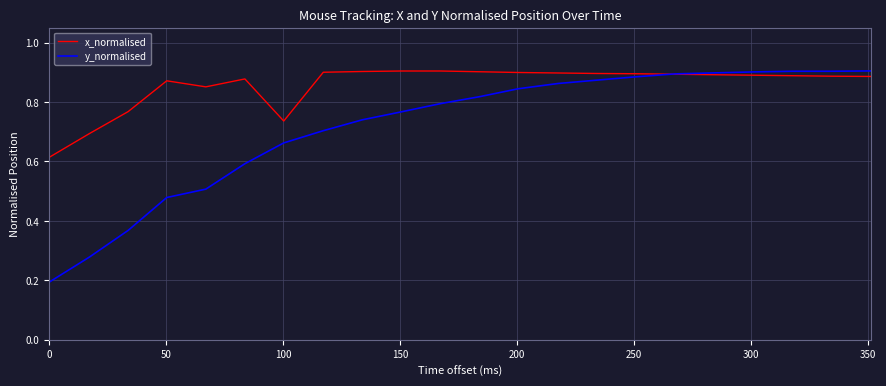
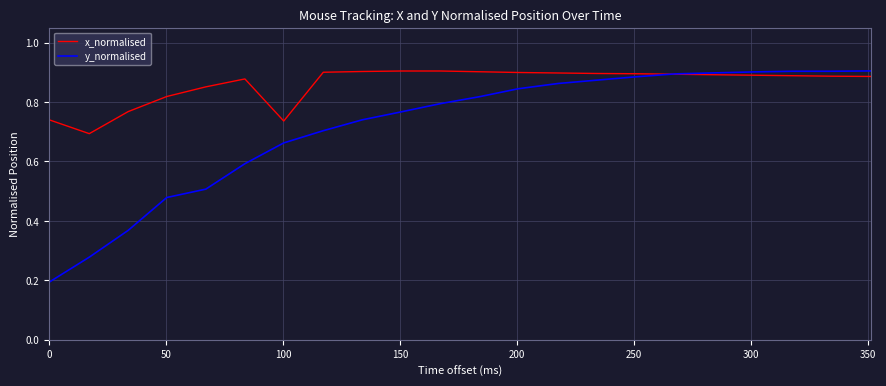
x_normalised, 0: 0.61 -> 0.74
x_normalised, 50: 0.87 -> 0.82
